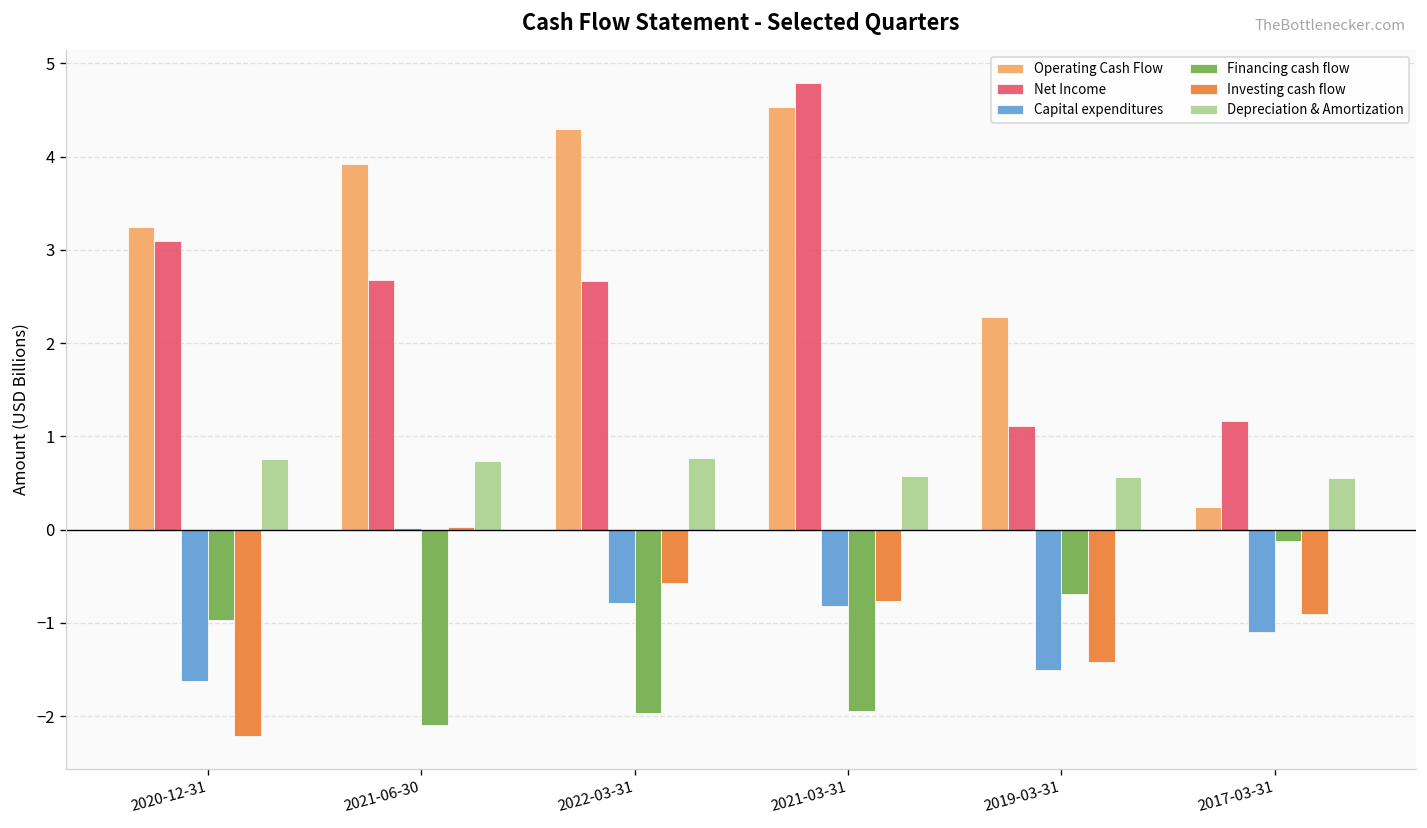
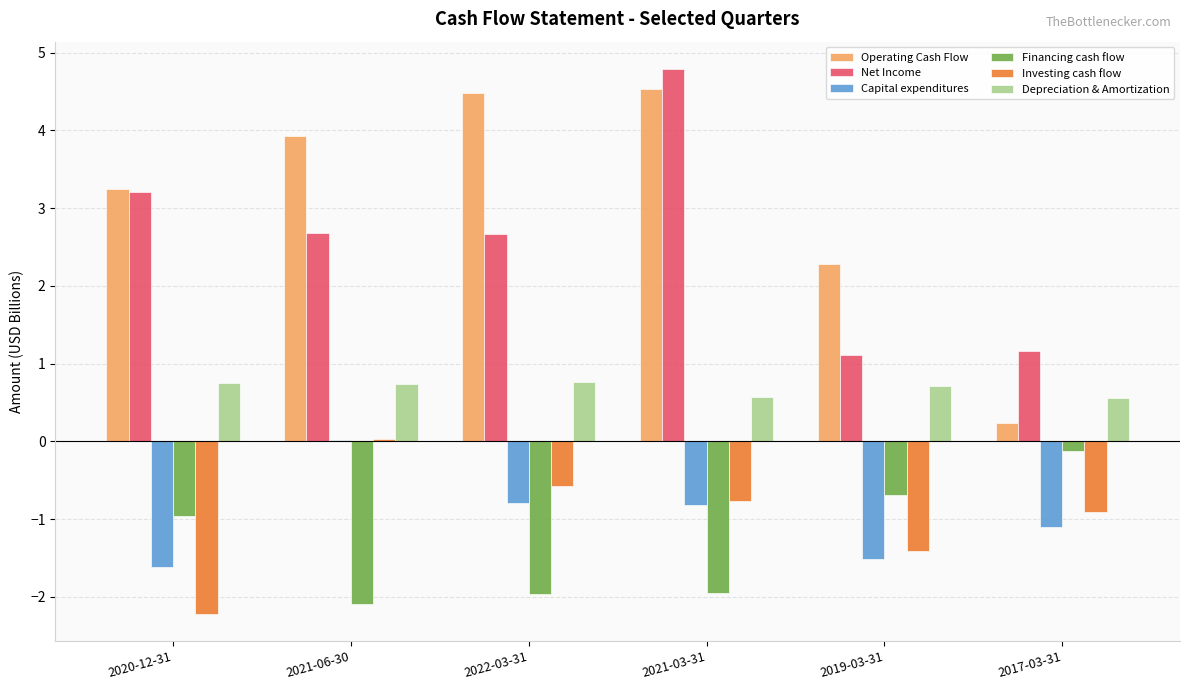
Net Income, 2020-12-31: 3.1 -> 3.2
Operating Cash Flow, 2022-03-31: 4.3 -> 4.5
Depreciation & Amortization, 2019-03-31: 0.6 -> 0.7
